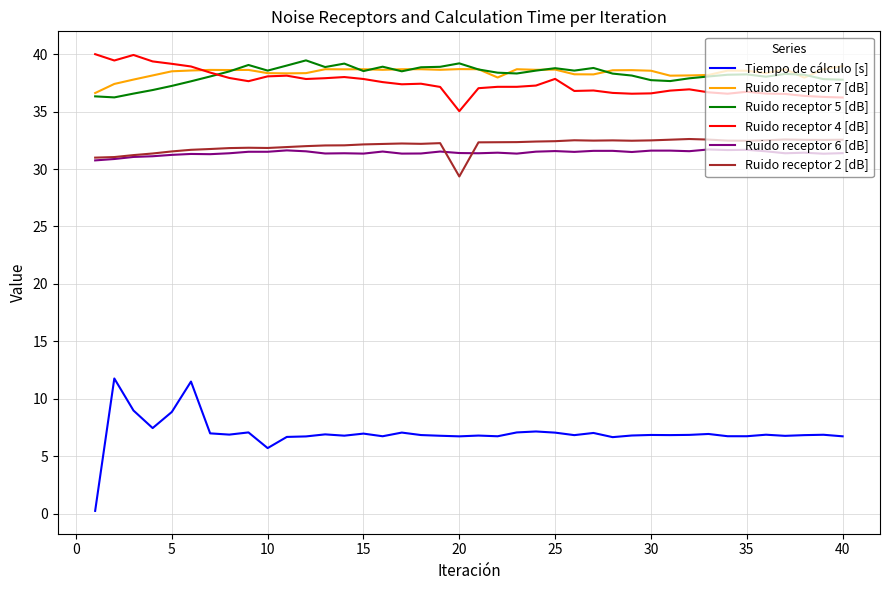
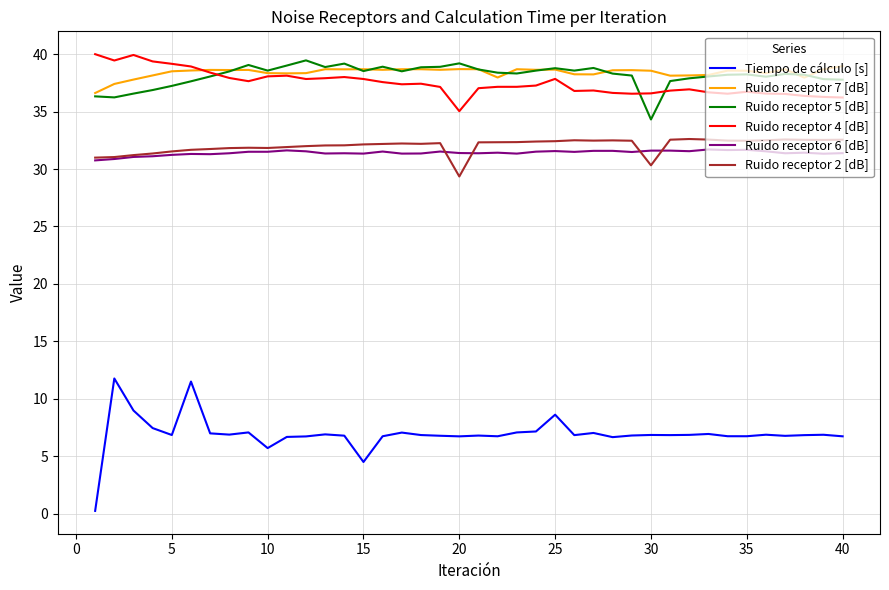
Tiempo de cálculo [s], 5: 8.9 -> 6.9
Tiempo de cálculo [s], 15: 7.0 -> 4.5
Tiempo de cálculo [s], 25: 7.1 -> 8.6
Ruido receptor 5 [dB], 30: 37.7 -> 34.3
Ruido receptor 2 [dB], 30: 32.5 -> 30.3
